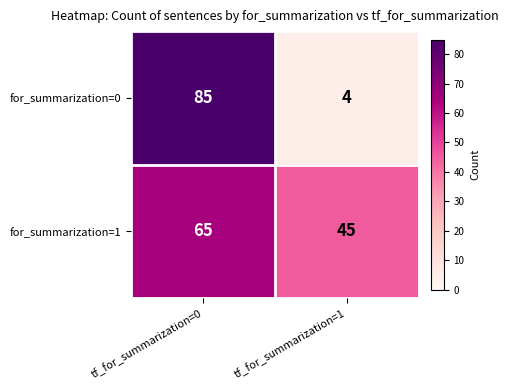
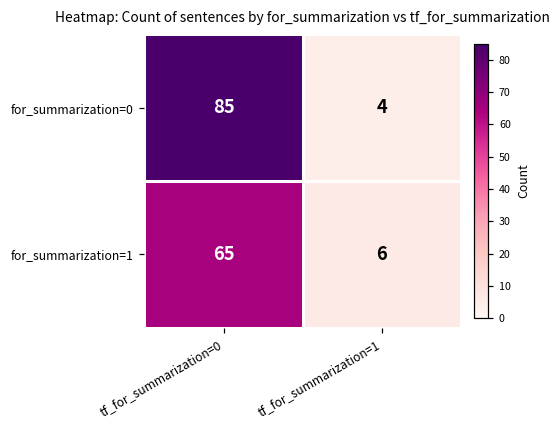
for_summarization=1, tf_for_summarization=1: 45 -> 6
